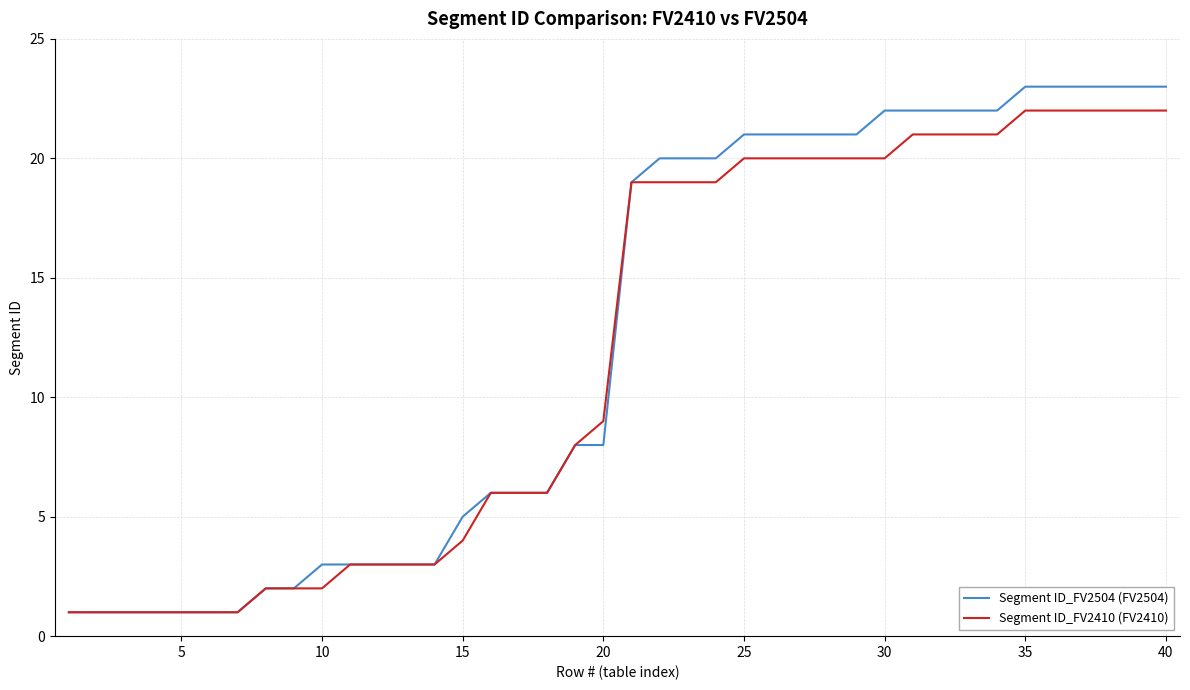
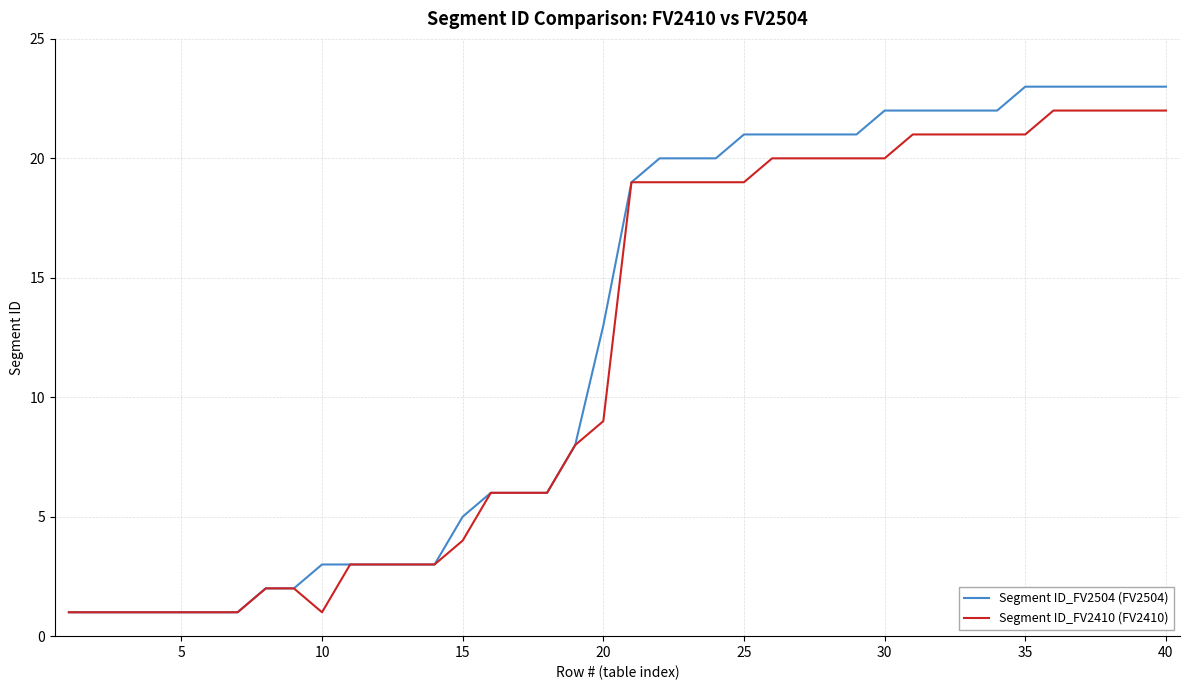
Segment ID_FV2410 (FV2410), 10: 2 -> 1
Segment ID_FV2504 (FV2504), 20: 8 -> 13
Segment ID_FV2410 (FV2410), 25: 20 -> 19
Segment ID_FV2410 (FV2410), 35: 22 -> 21
